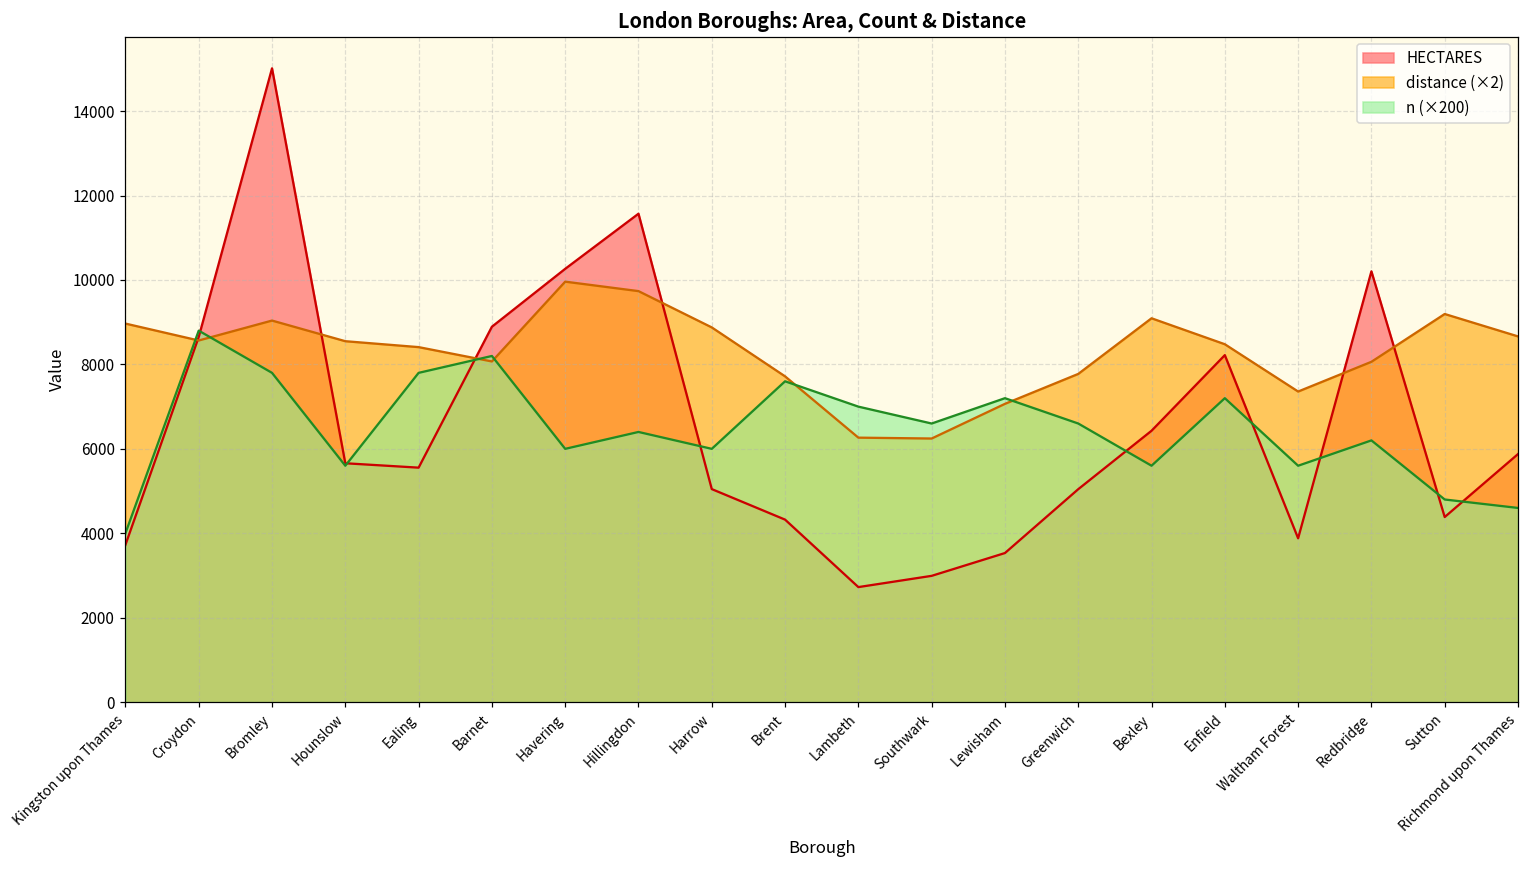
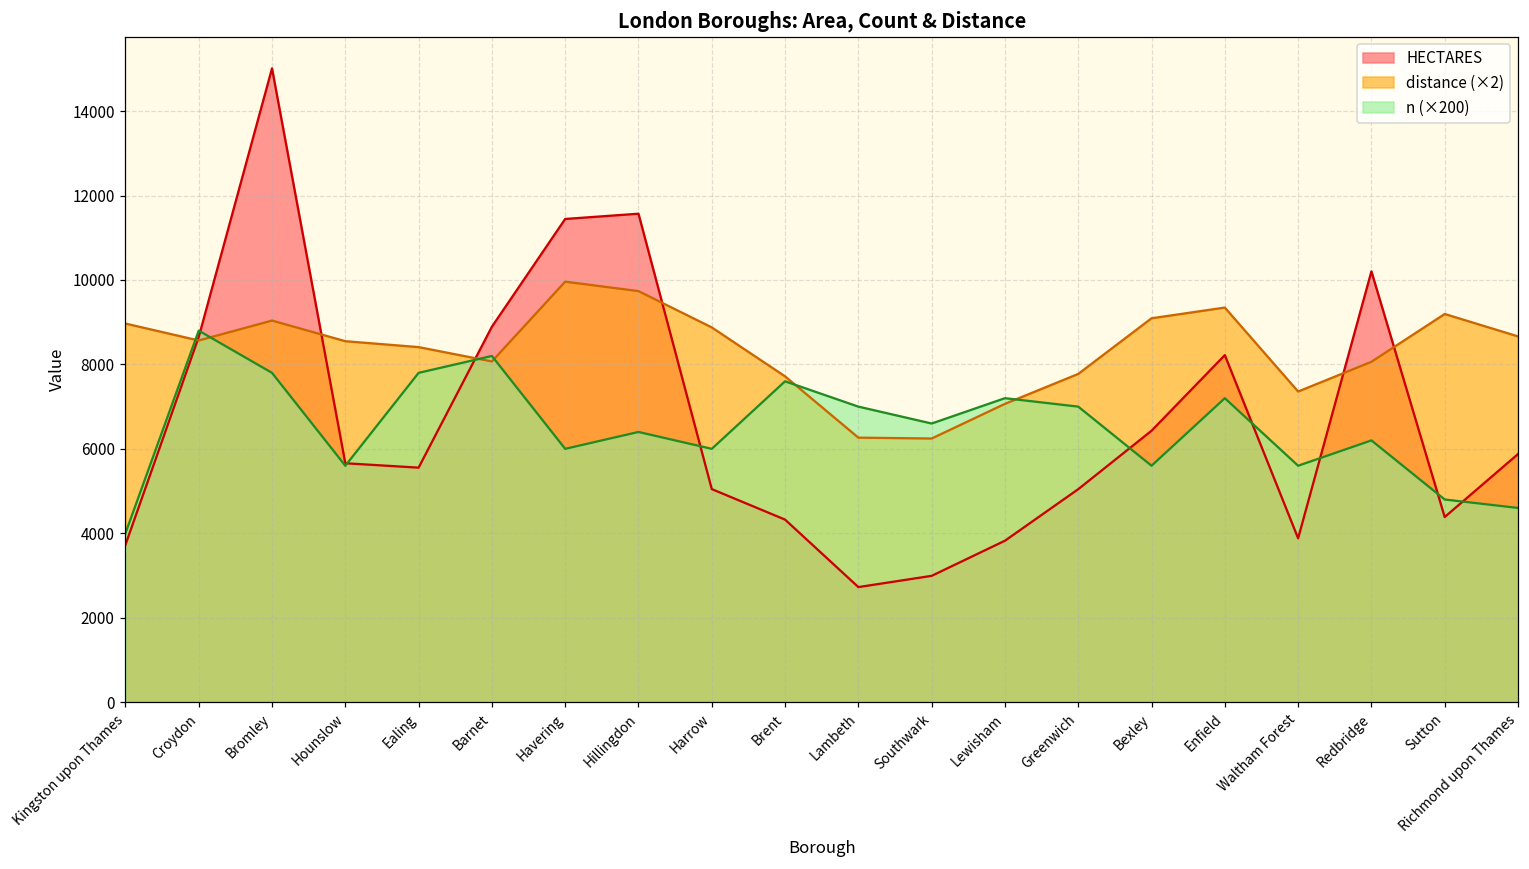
HECTARES, Havering: 10300 -> 11400
HECTARES, Lewisham: 3500 -> 3800
n (×200), Greenwich: 6600 -> 7000
distance (×2), Enfield: 8500 -> 9300
